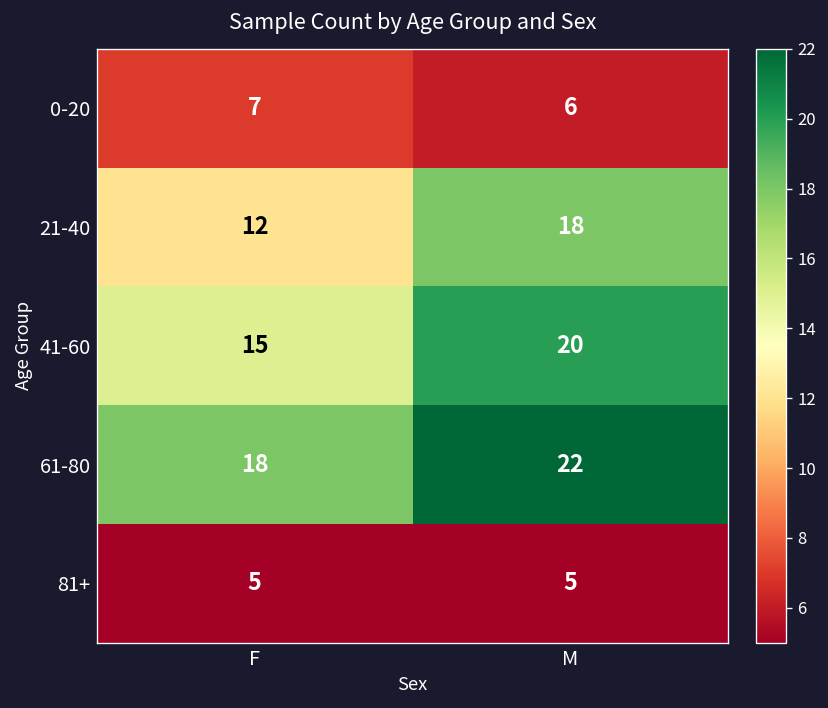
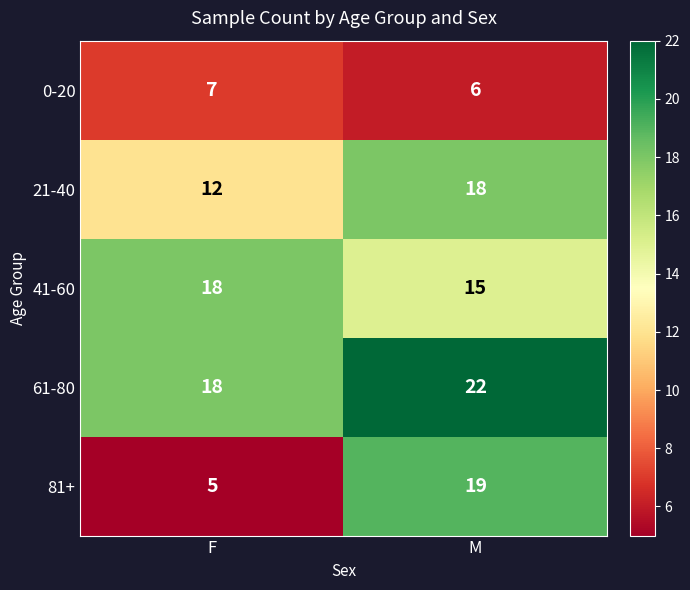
41-60, F: 15 -> 18
41-60, M: 20 -> 15
81+, M: 5 -> 19
